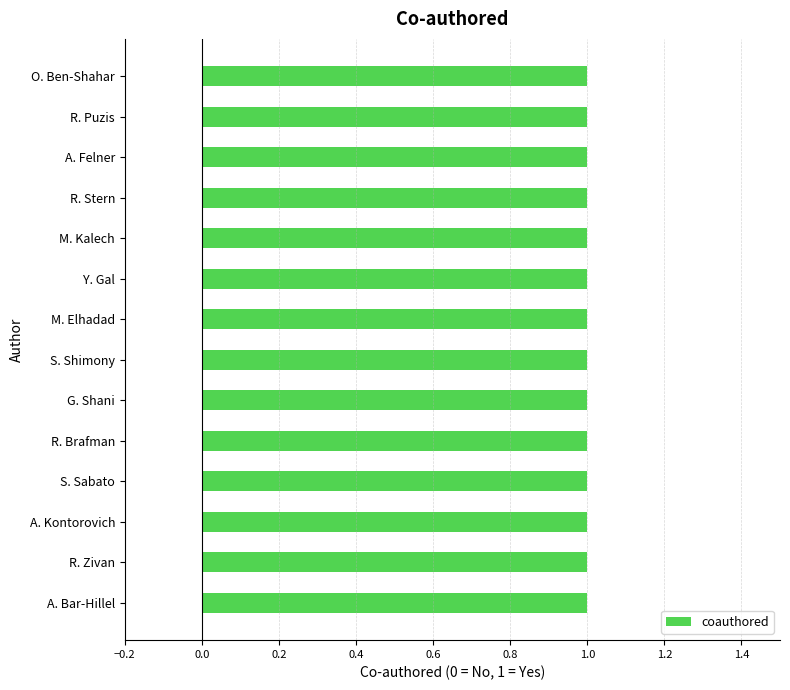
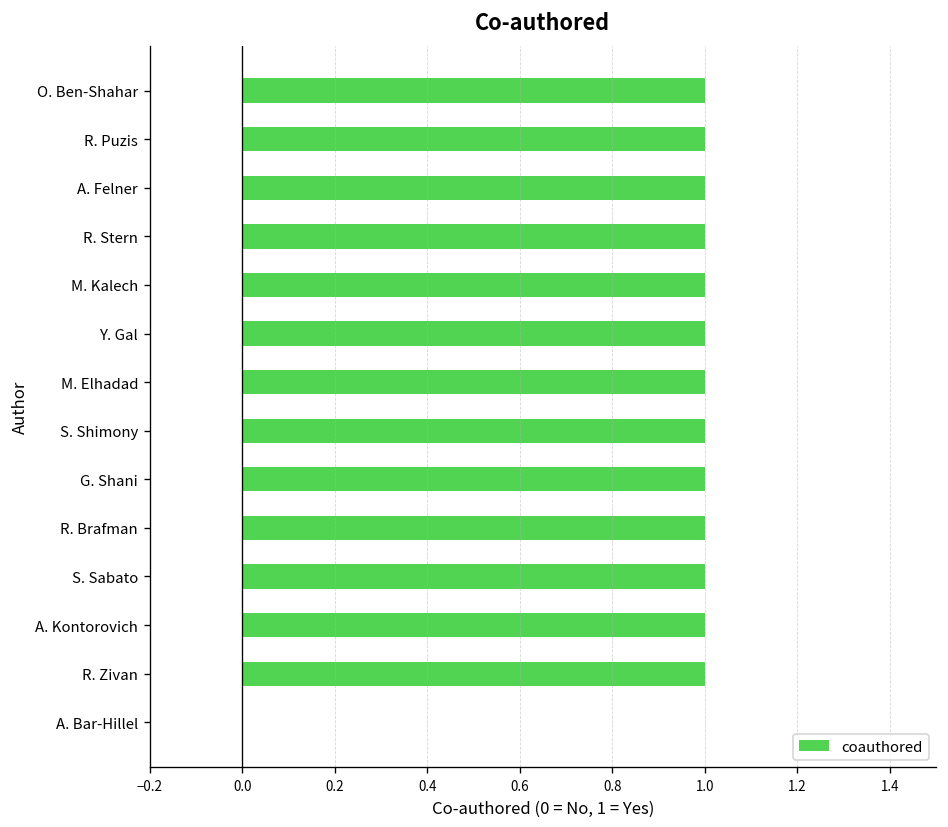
A. Bar-Hillel: 1 -> 0
